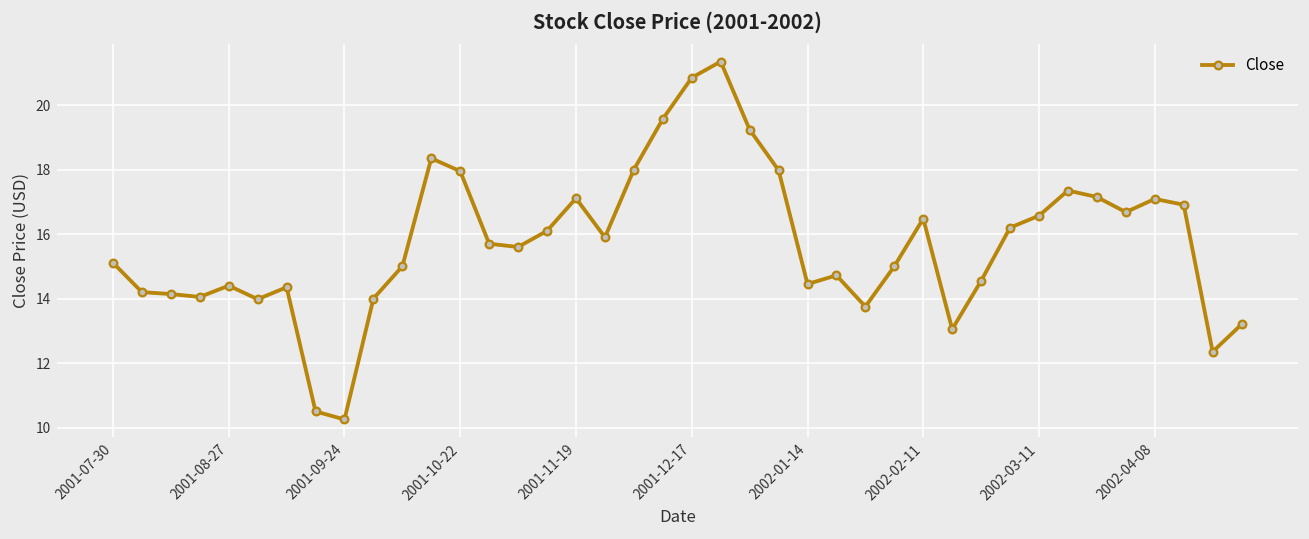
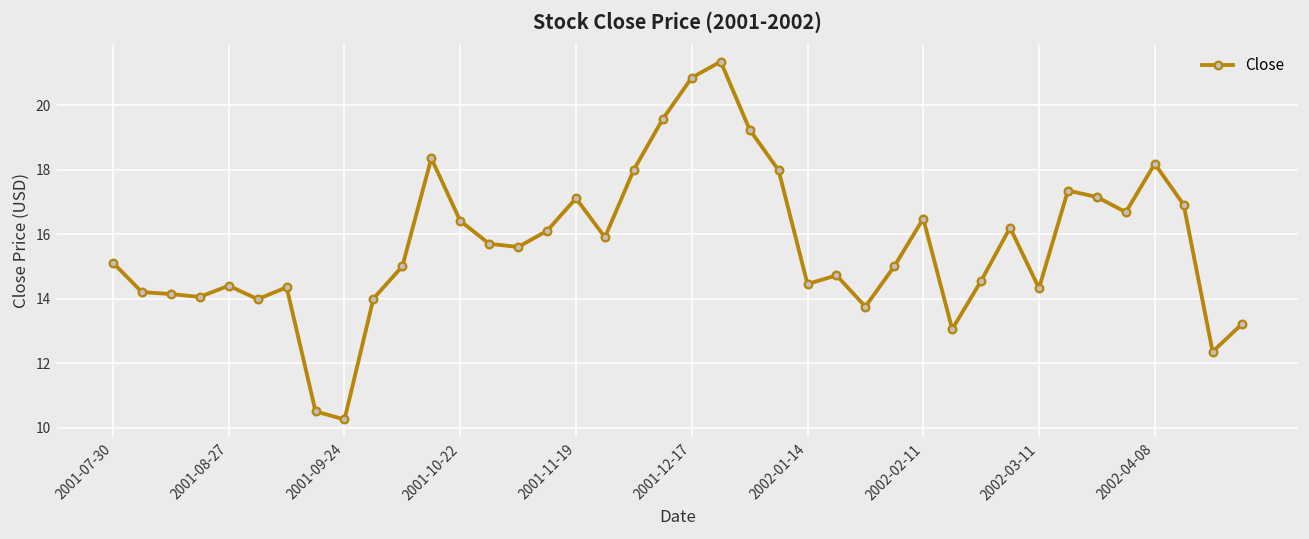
2001-10-22: 18.0 -> 16.4
2002-03-11: 16.6 -> 14.3
2002-04-08: 17.1 -> 18.2
